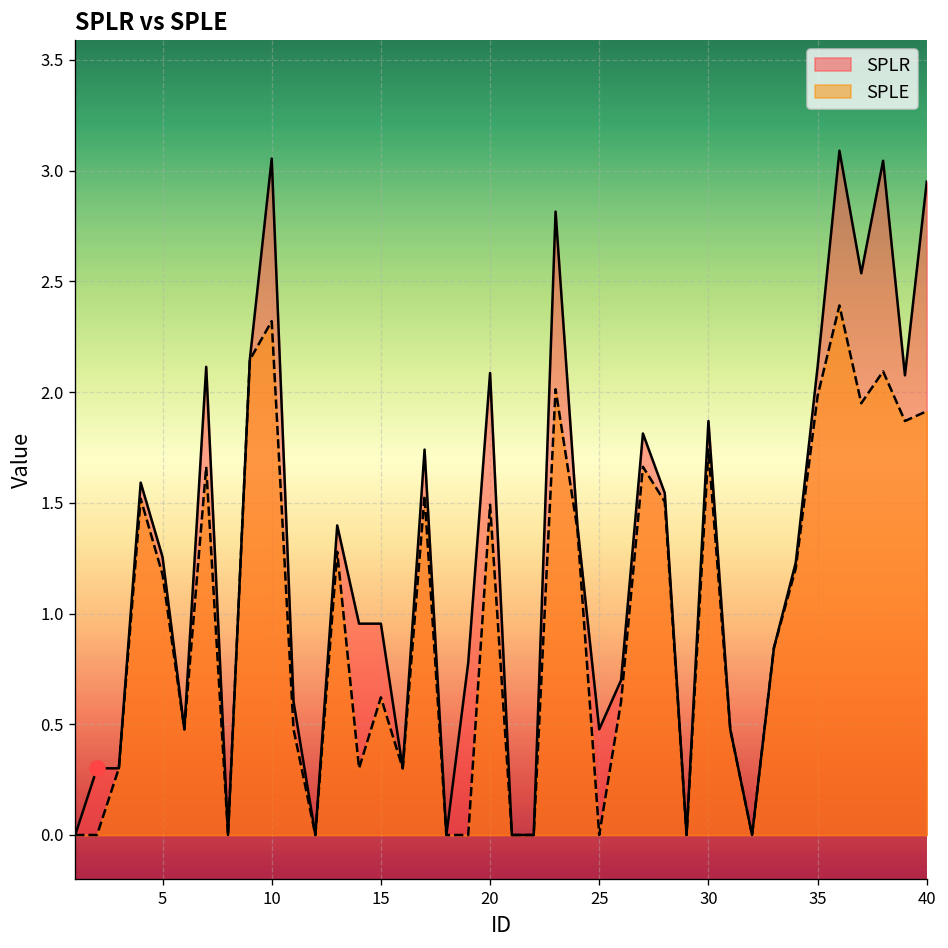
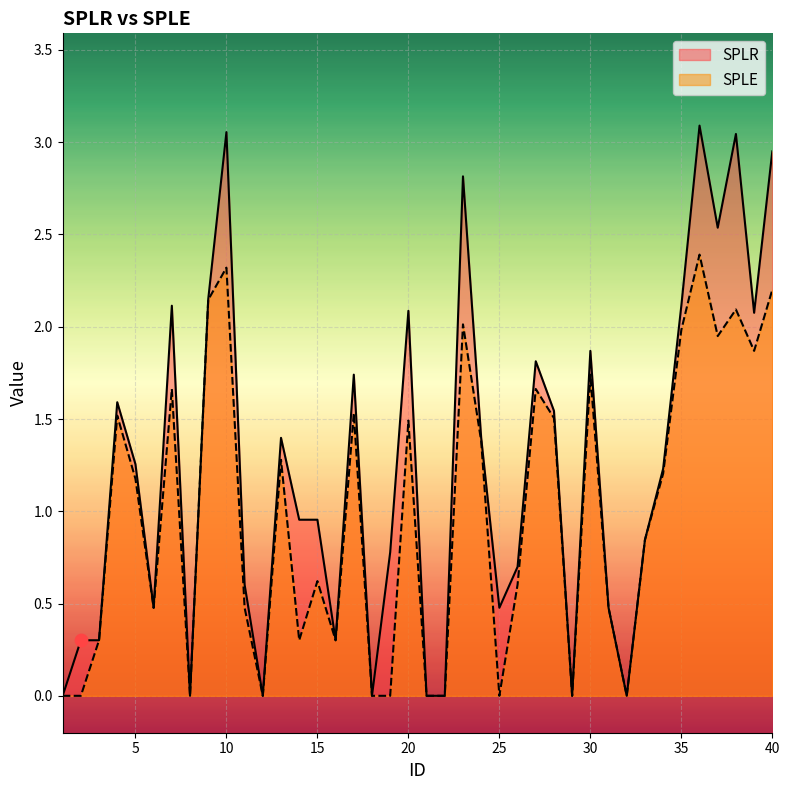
SPLE, 40: 1.91 -> 2.20
